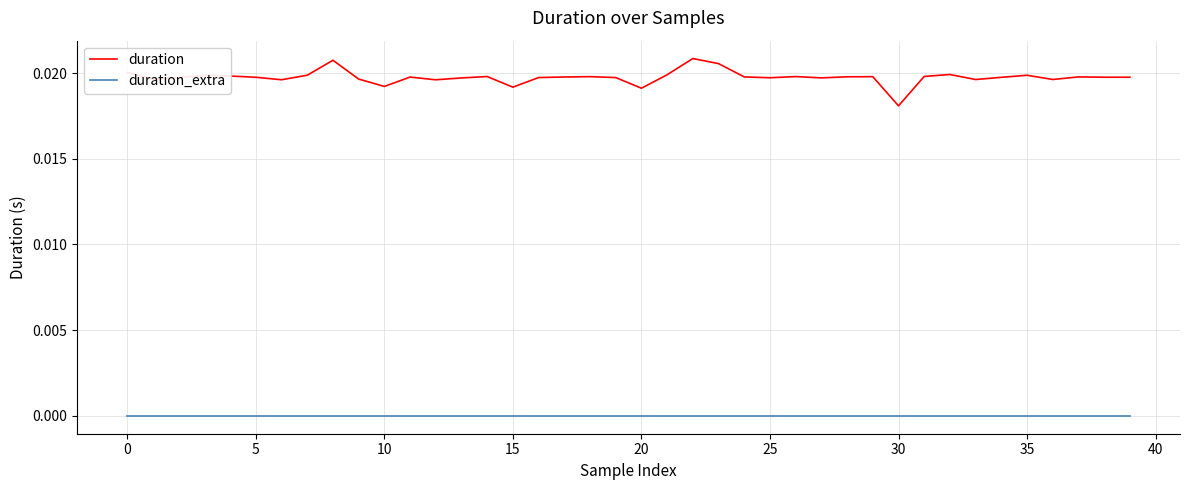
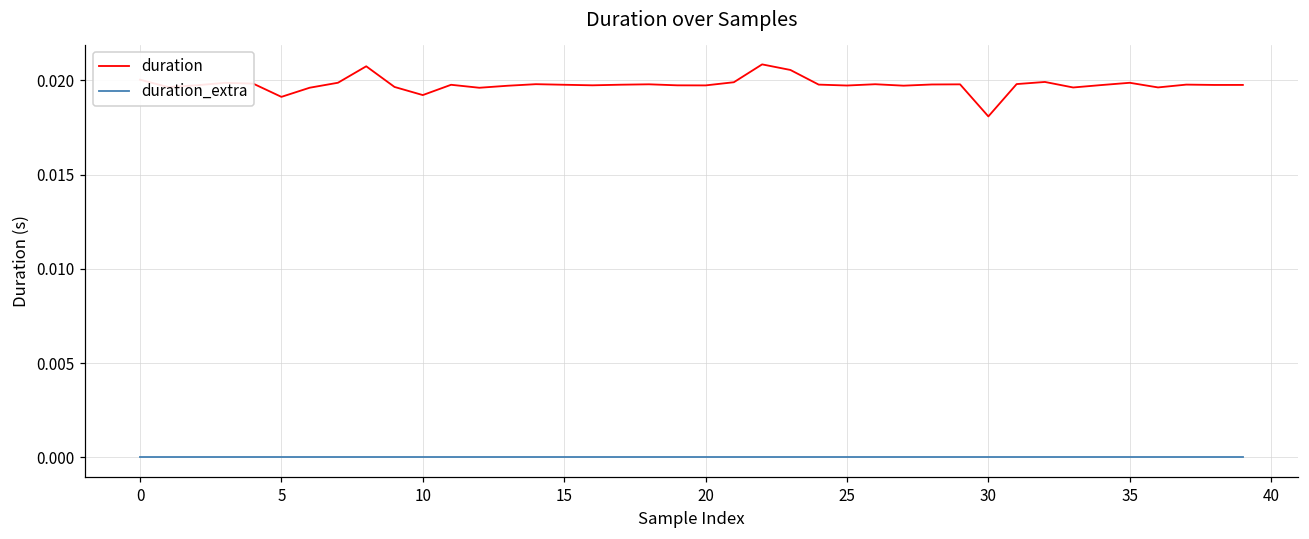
duration, 5: 0.0198 -> 0.0191
duration, 15: 0.0192 -> 0.0198
duration, 20: 0.0191 -> 0.0197
